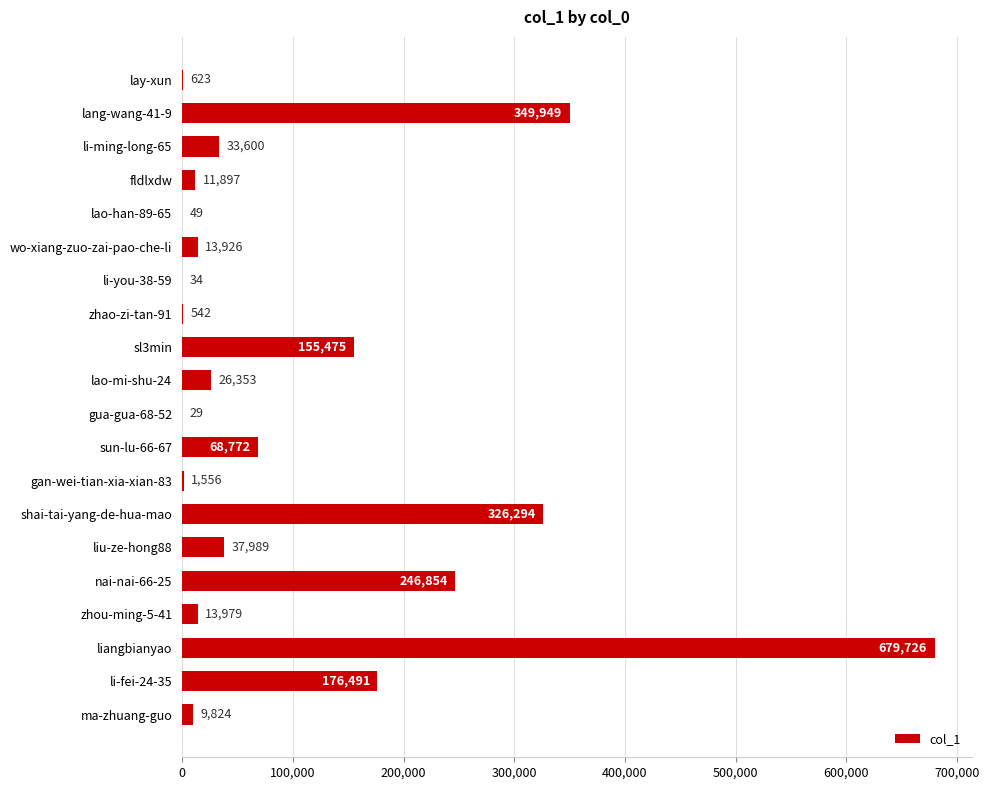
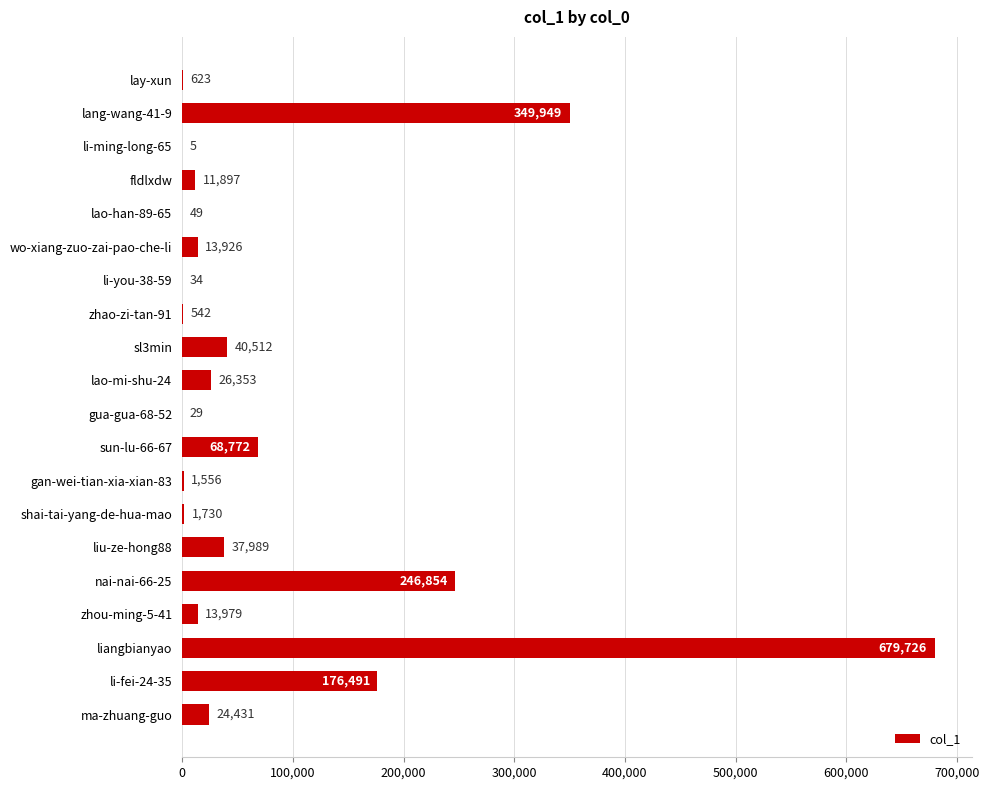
li-ming-long-65: 33,600 -> 5
sl3min: 155,475 -> 40,512
shai-tai-yang-de-hua-mao: 326,294 -> 1,730
ma-zhuang-guo: 9,824 -> 24,431
